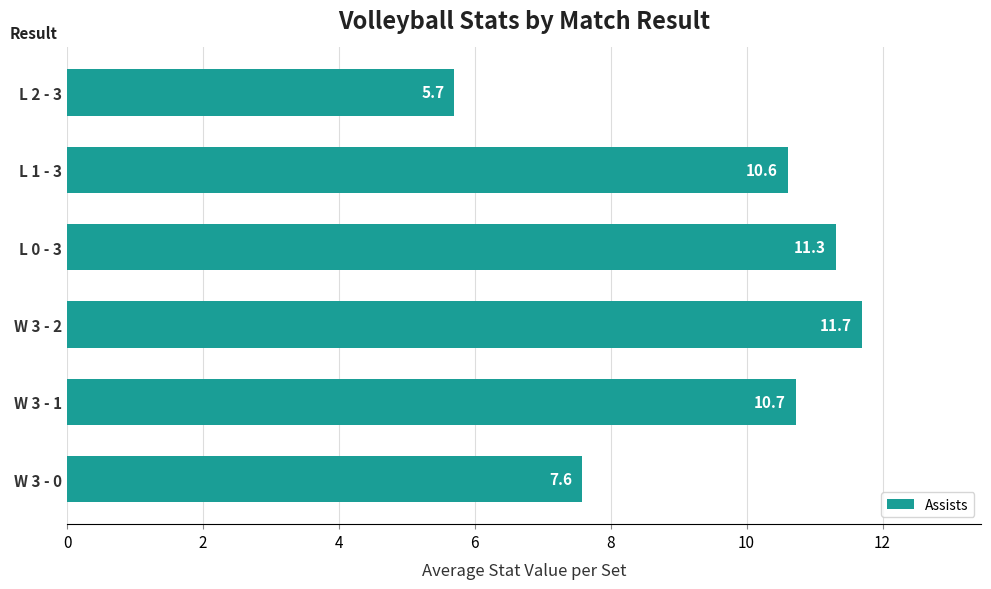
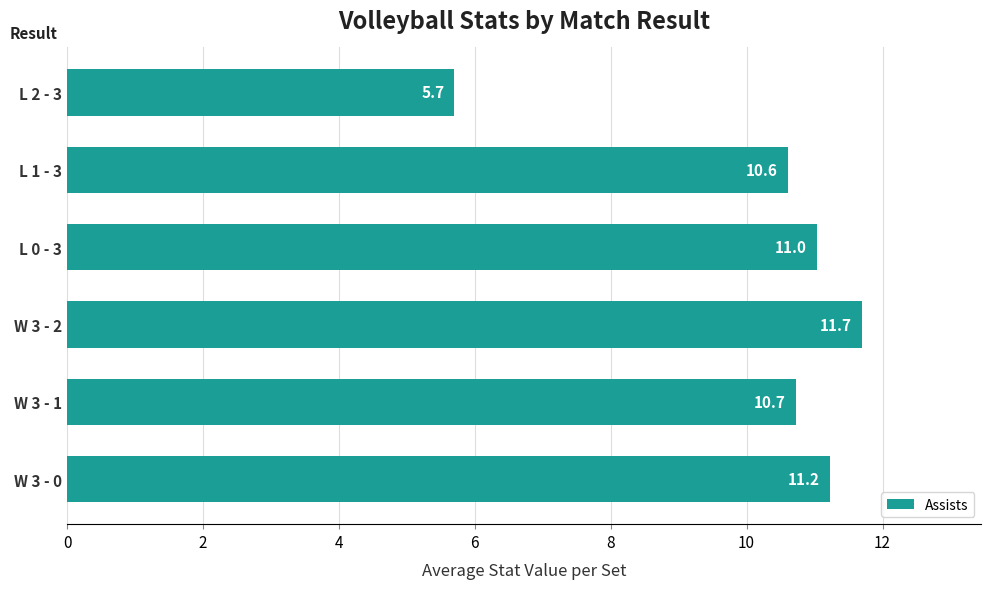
L 0 - 3: 11.3 -> 11.0
W 3 - 0: 7.6 -> 11.2
